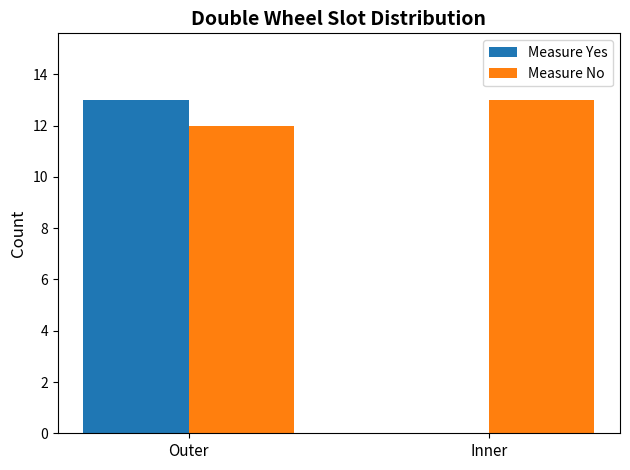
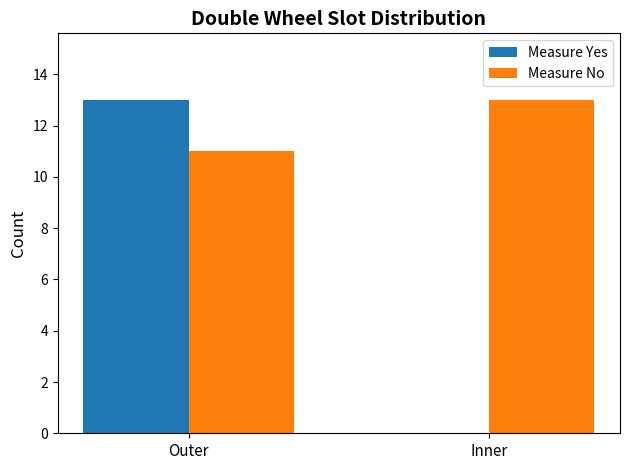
Measure No, Outer: 12 -> 11
